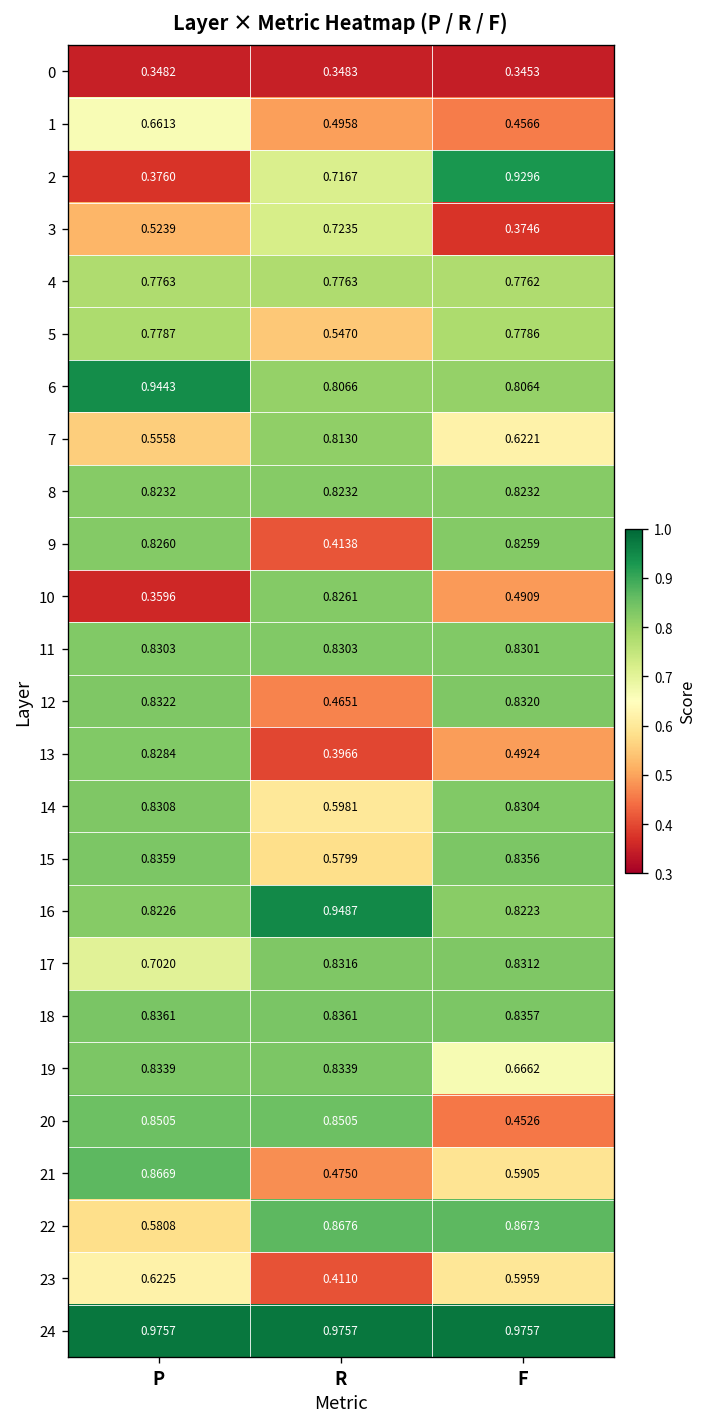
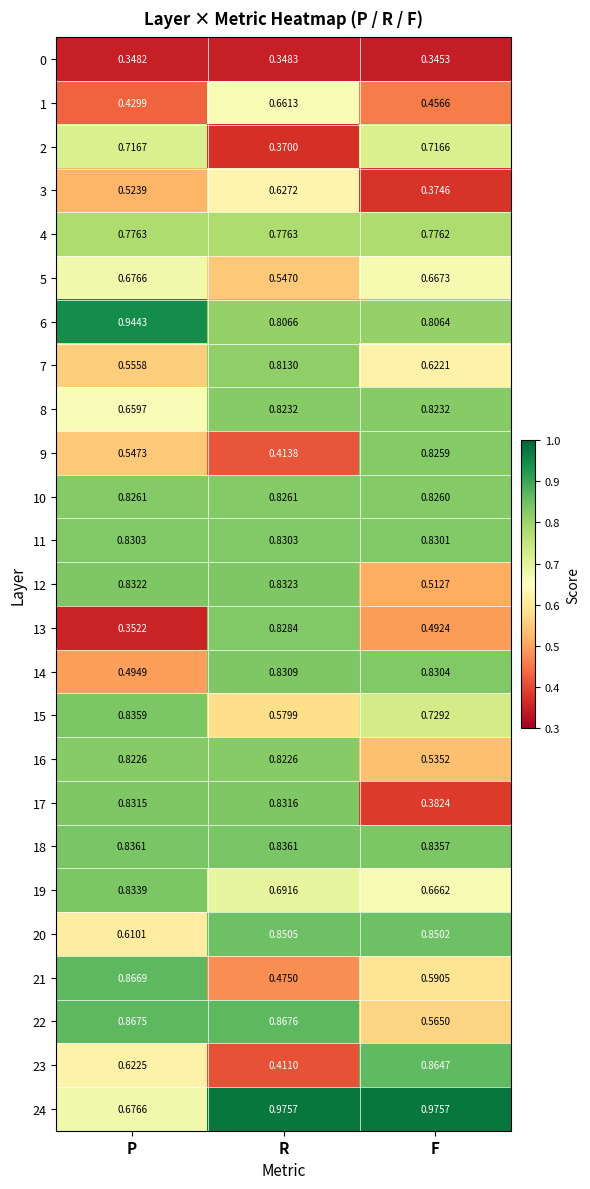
1, P: 0.6613 -> 0.4299
1, R: 0.4958 -> 0.6613
2, P: 0.3760 -> 0.7167
2, R: 0.7167 -> 0.3700
2, F: 0.9296 -> 0.7166
3, R: 0.7235 -> 0.6272
5, P: 0.7787 -> 0.6766
5, F: 0.7786 -> 0.6673
8, P: 0.8232 -> 0.6597
9, P: 0.8260 -> 0.5473
10, P: 0.3596 -> 0.8261
10, F: 0.4909 -> 0.8260
12, R: 0.4651 -> 0.8323
12, F: 0.8320 -> 0.5127
13, P: 0.8284 -> 0.3522
13, R: 0.3966 -> 0.8284
14, P: 0.8308 -> 0.4949
14, R: 0.5981 -> 0.8309
15, F: 0.8356 -> 0.7292
16, R: 0.9487 -> 0.8226
16, F: 0.8223 -> 0.5352
17, P: 0.7020 -> 0.8315
17, F: 0.8312 -> 0.3824
19, R: 0.8339 -> 0.6916
20, P: 0.8505 -> 0.6101
20, F: 0.4526 -> 0.8502
22, P: 0.5808 -> 0.8675
22, F: 0.8673 -> 0.5650
23, F: 0.5959 -> 0.8647
24, P: 0.9757 -> 0.6766
